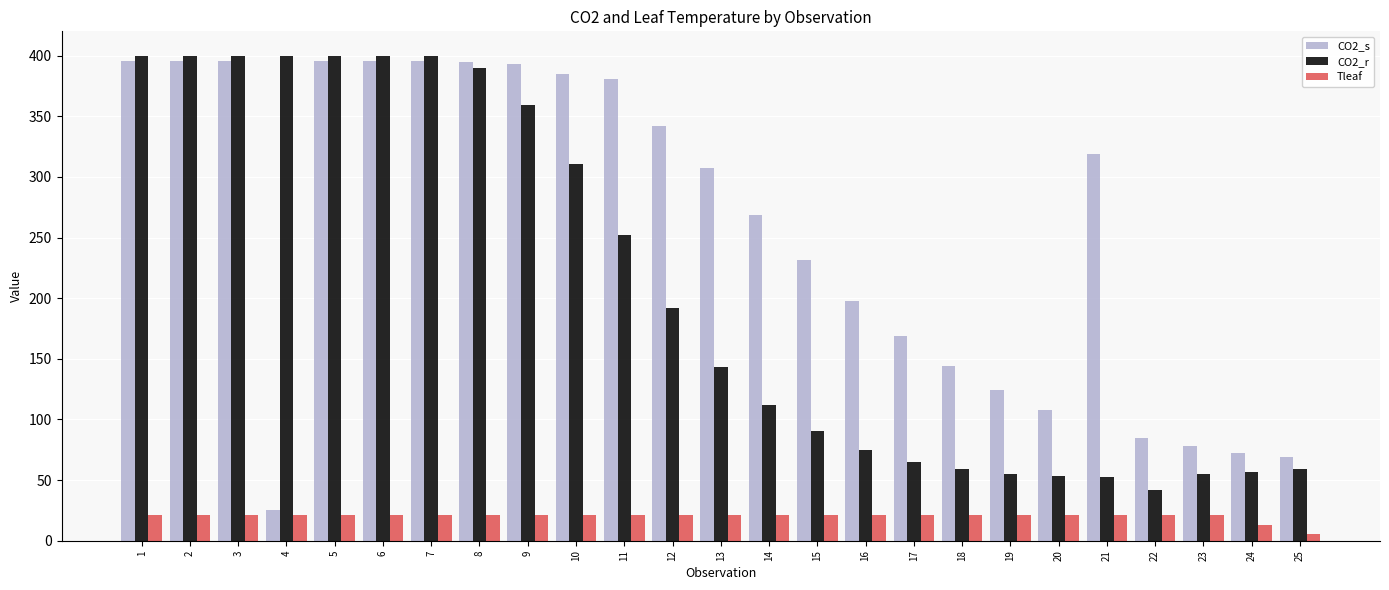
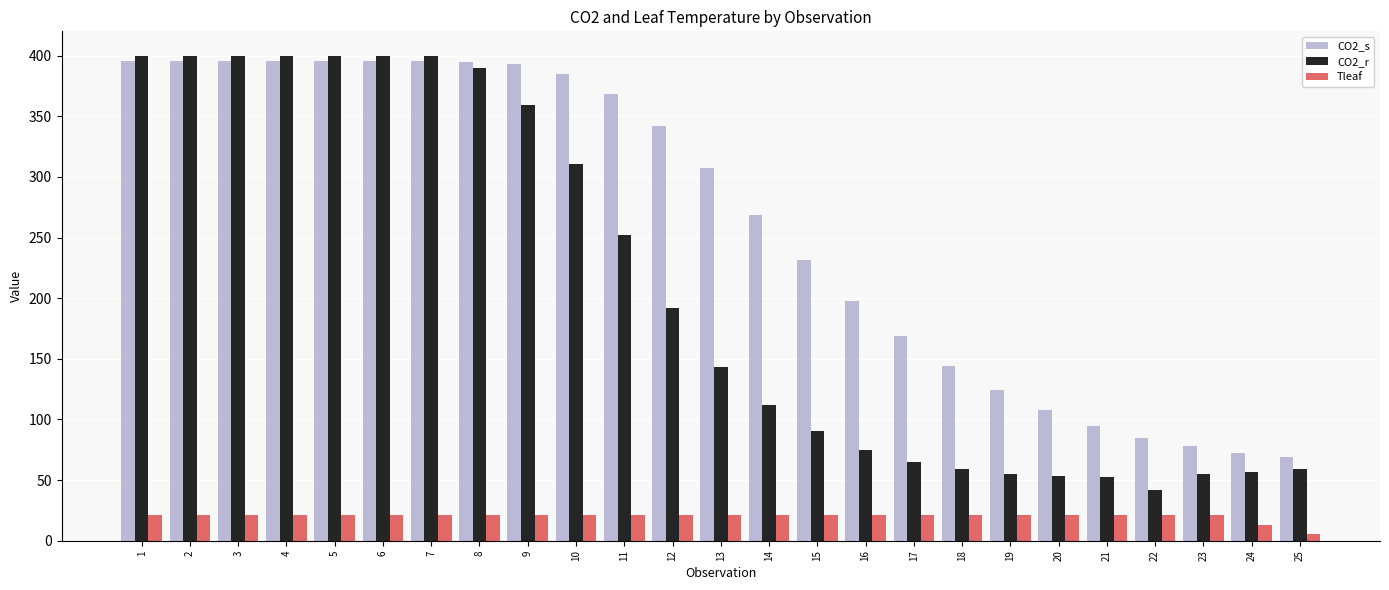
CO2_s, 4: 25 -> 395
CO2_s, 11: 380 -> 368
CO2_s, 21: 319 -> 95
